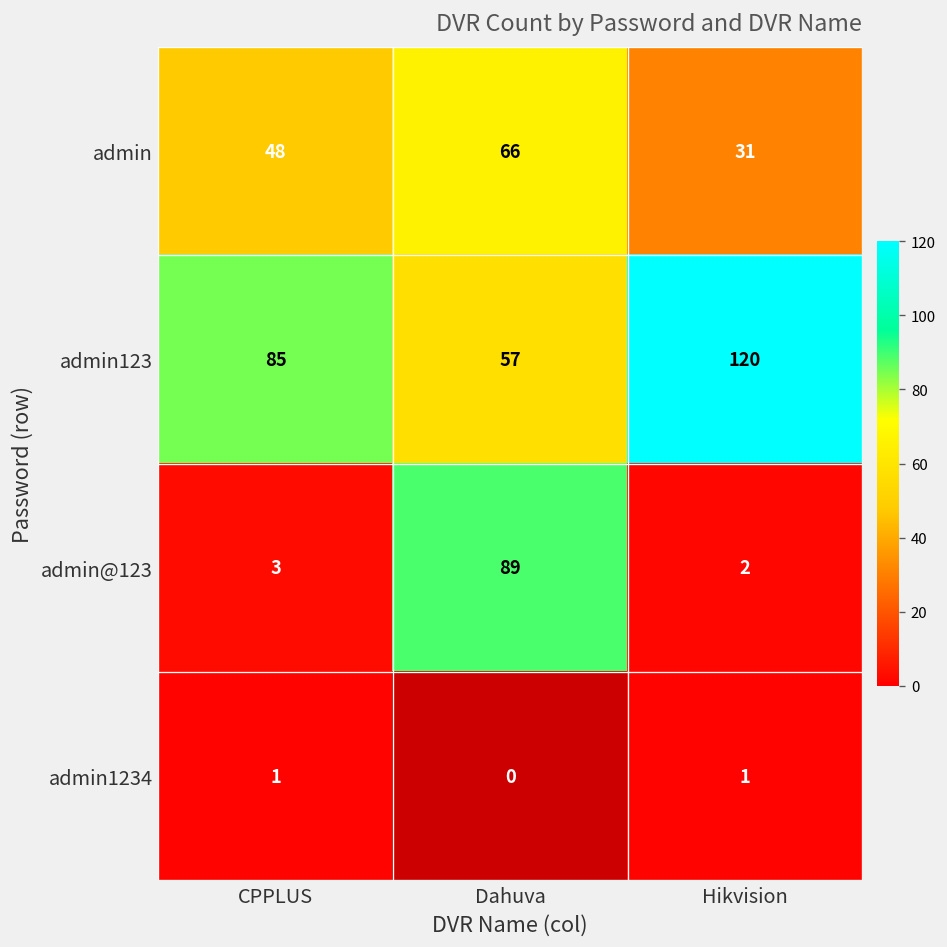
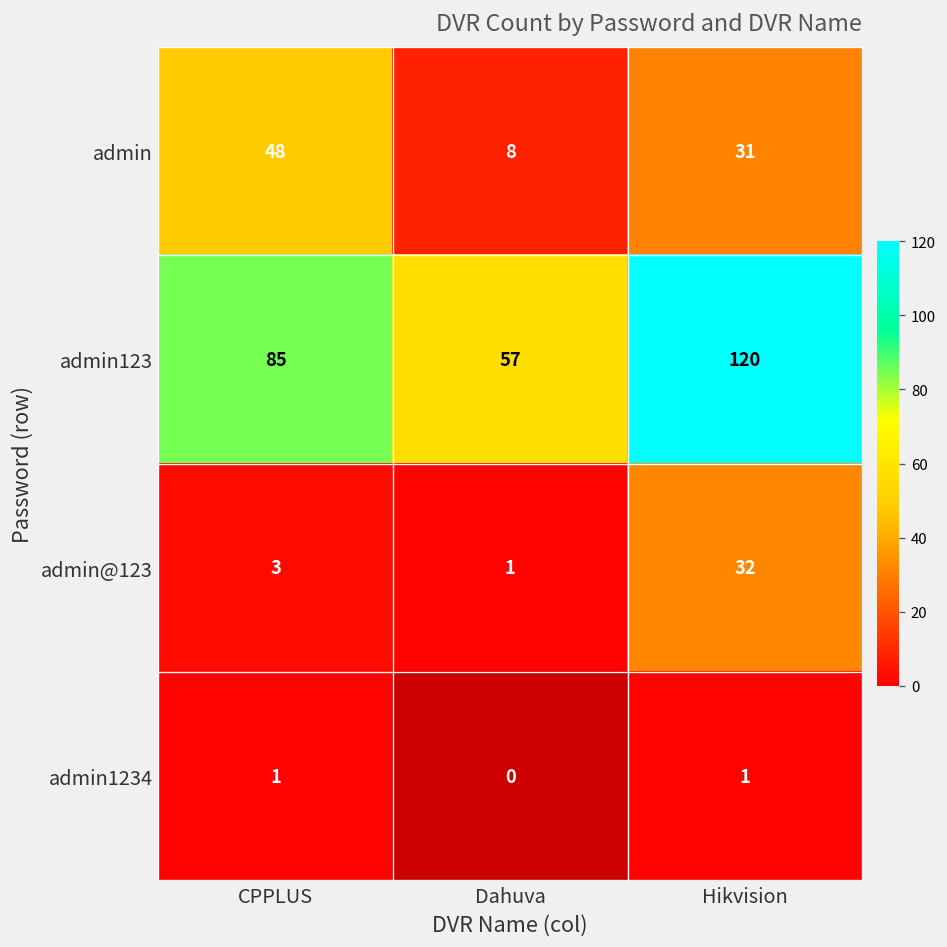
admin, Dahuva: 66 -> 8
admin@123, Dahuva: 89 -> 1
admin@123, Hikvision: 2 -> 32
